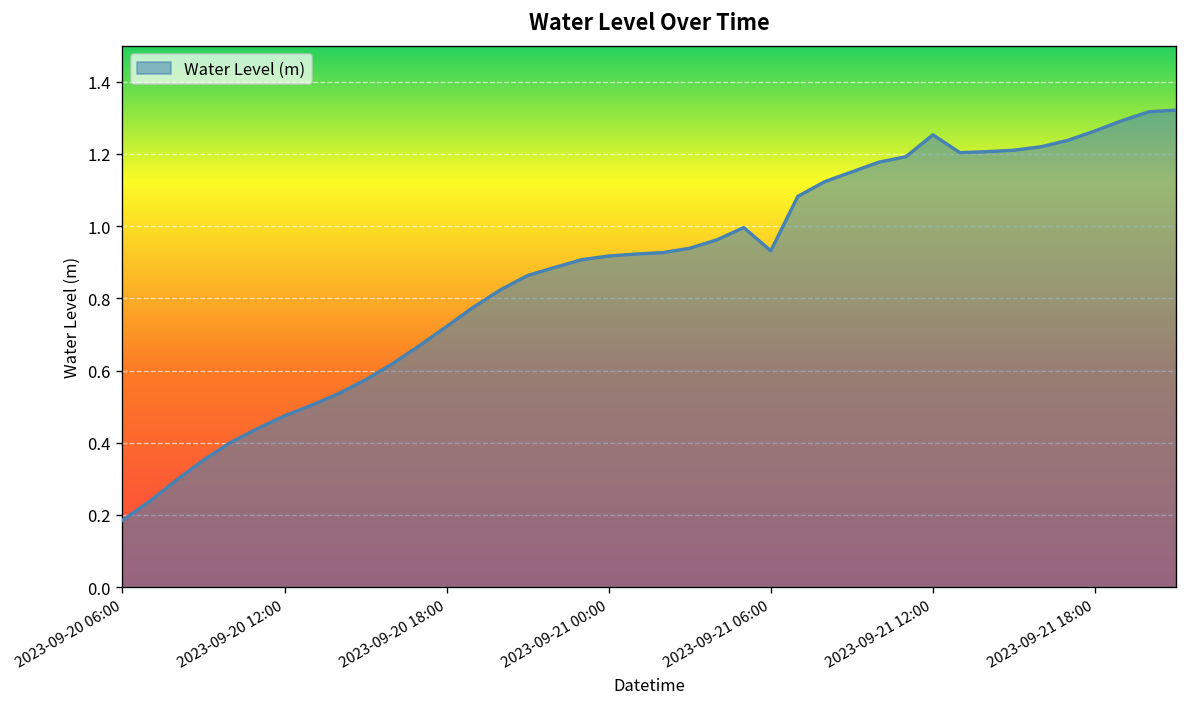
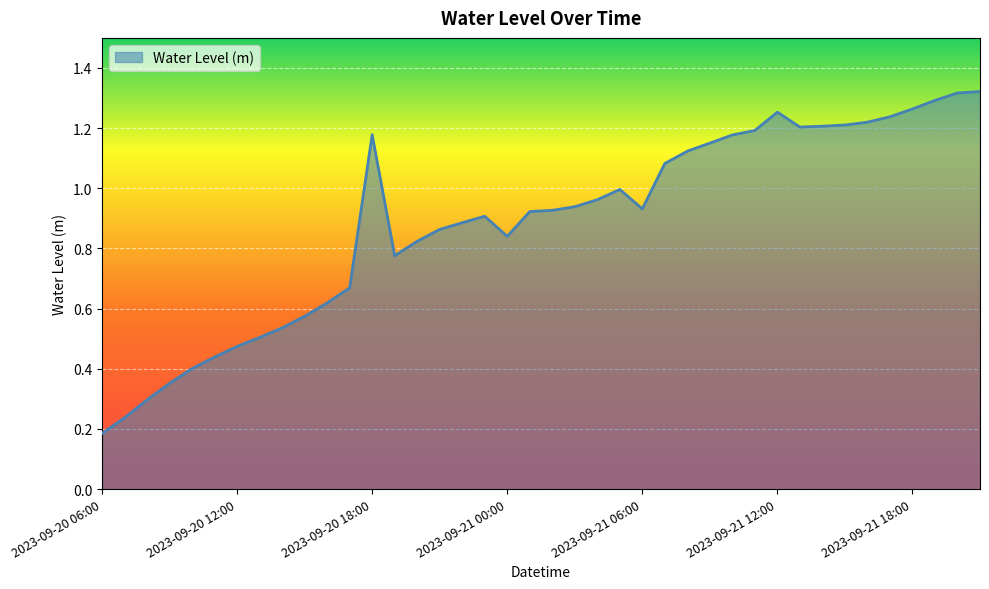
2023-09-20 18:00: 0.72 -> 1.18
2023-09-21 00:00: 0.92 -> 0.84
